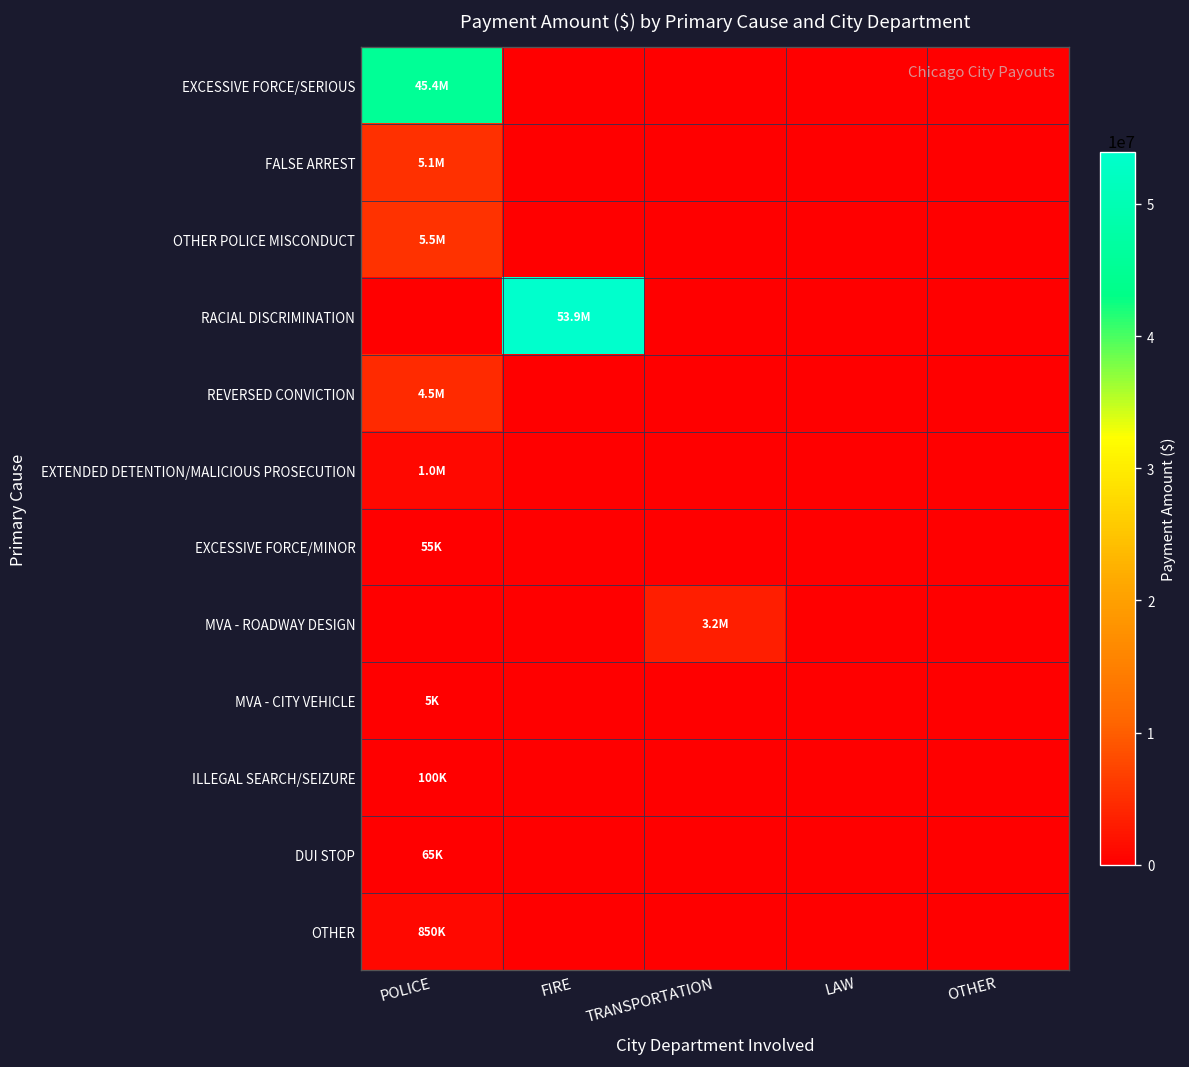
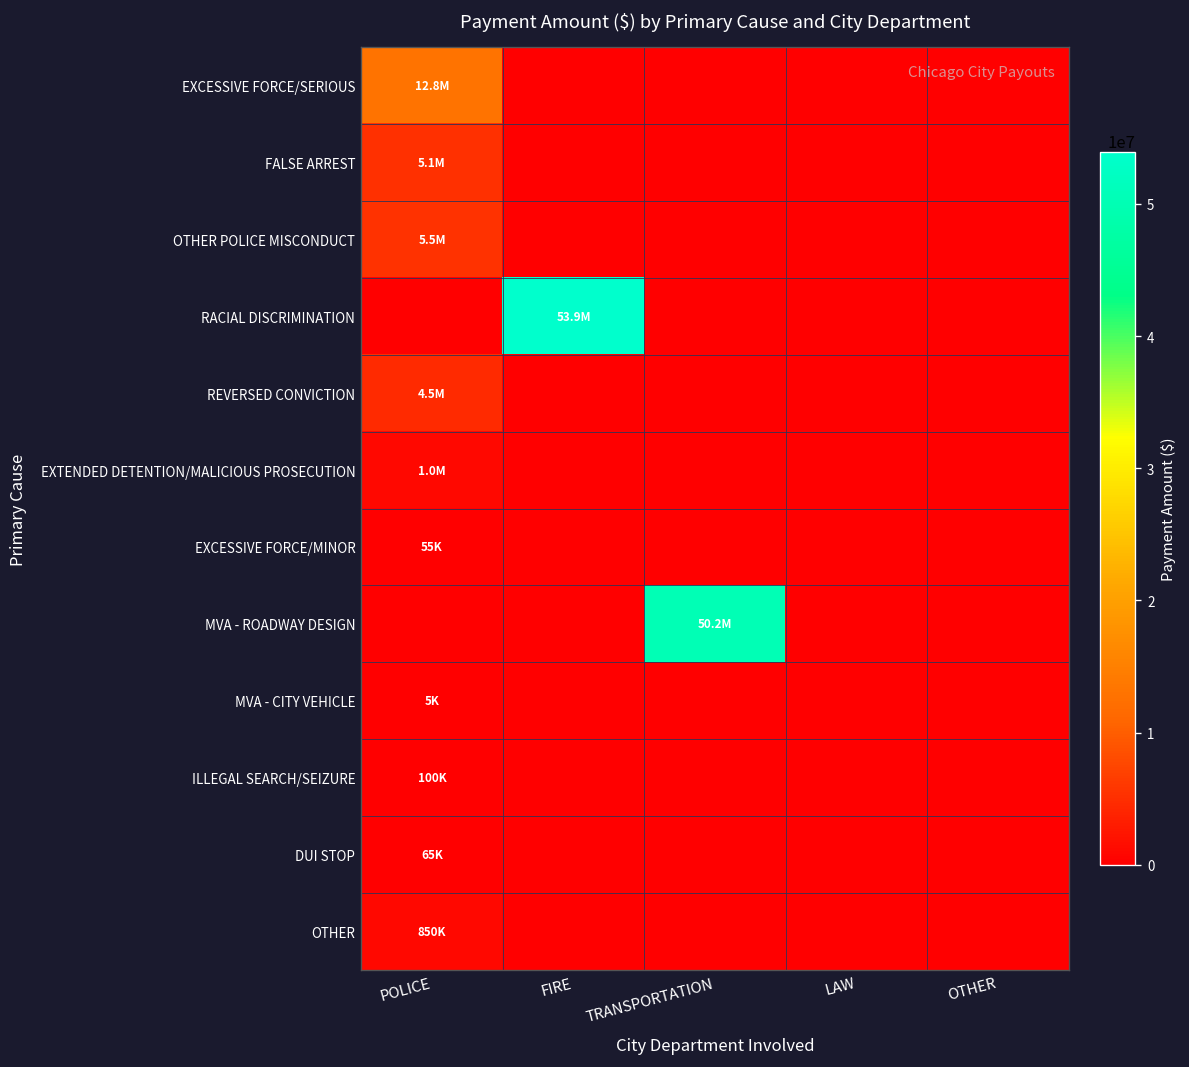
EXCESSIVE FORCE/SERIOUS, POLICE: 45.4M -> 12.8M
MVA - ROADWAY DESIGN, TRANSPORTATION: 3.2M -> 50.2M
